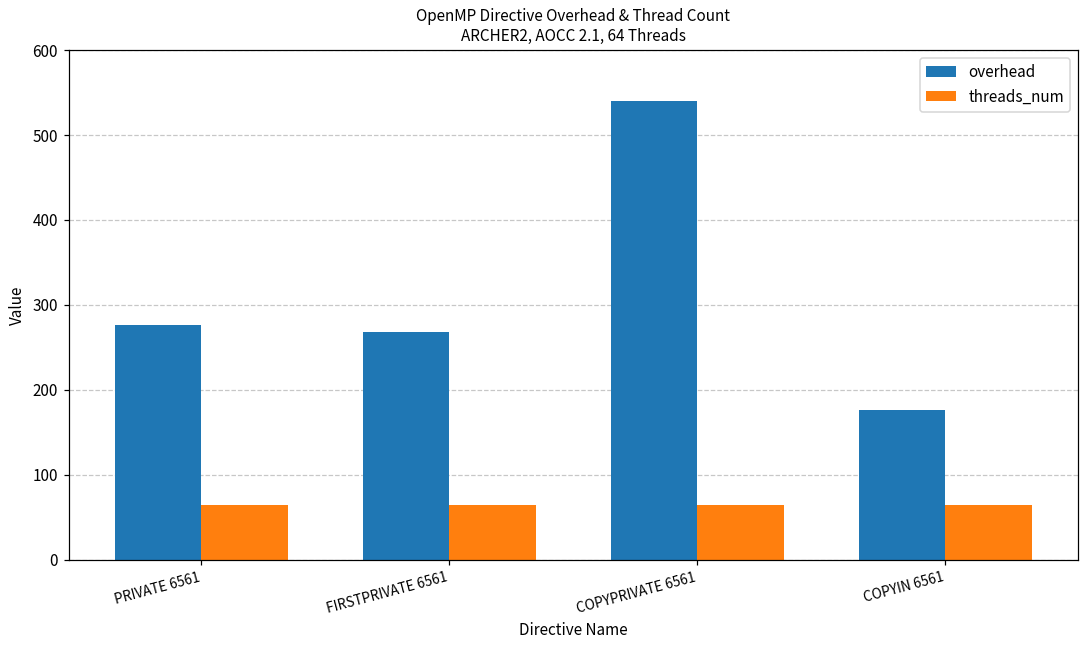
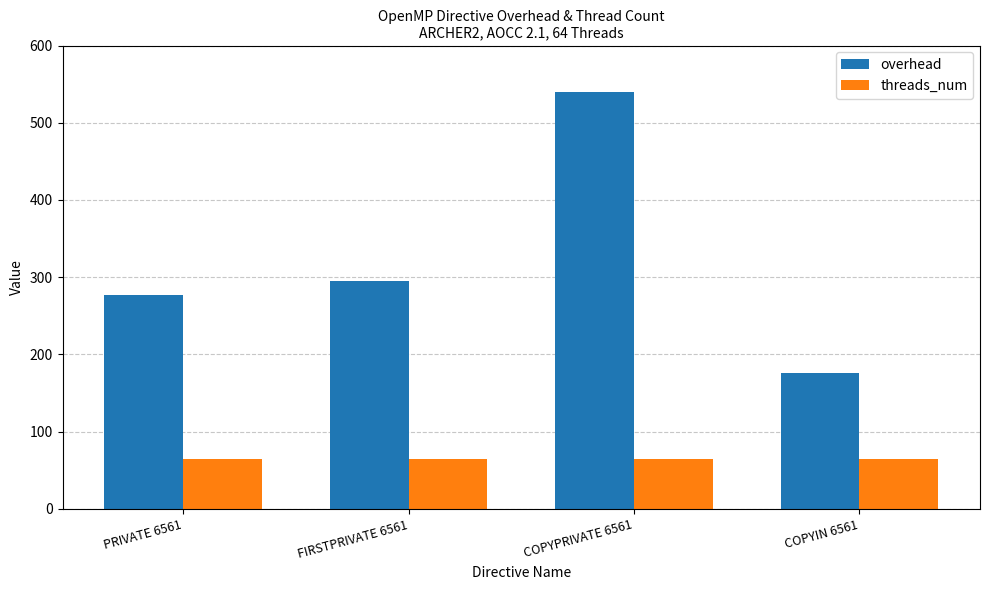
overhead, FIRSTPRIVATE 6561: 270 -> 290
